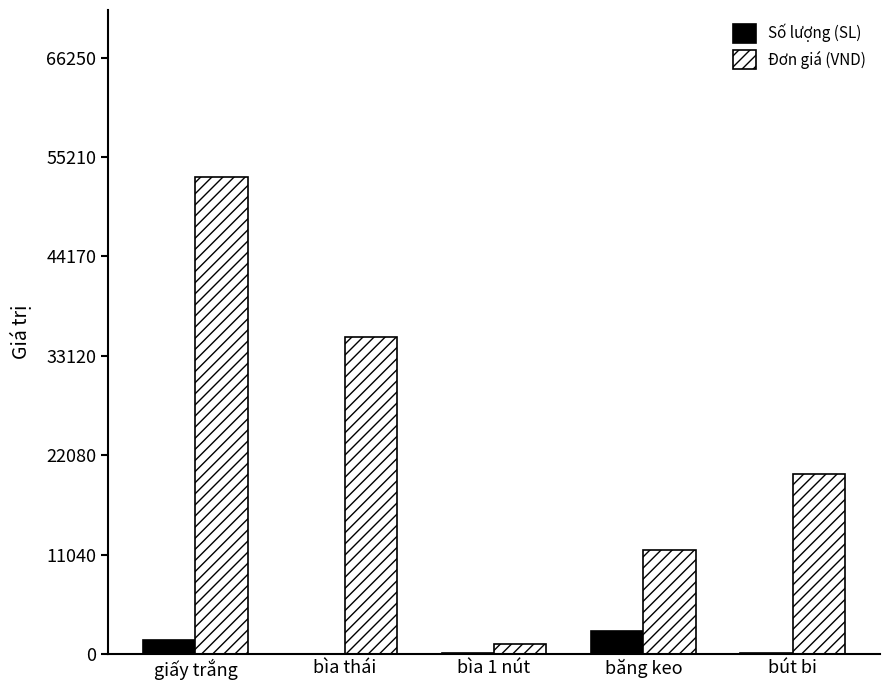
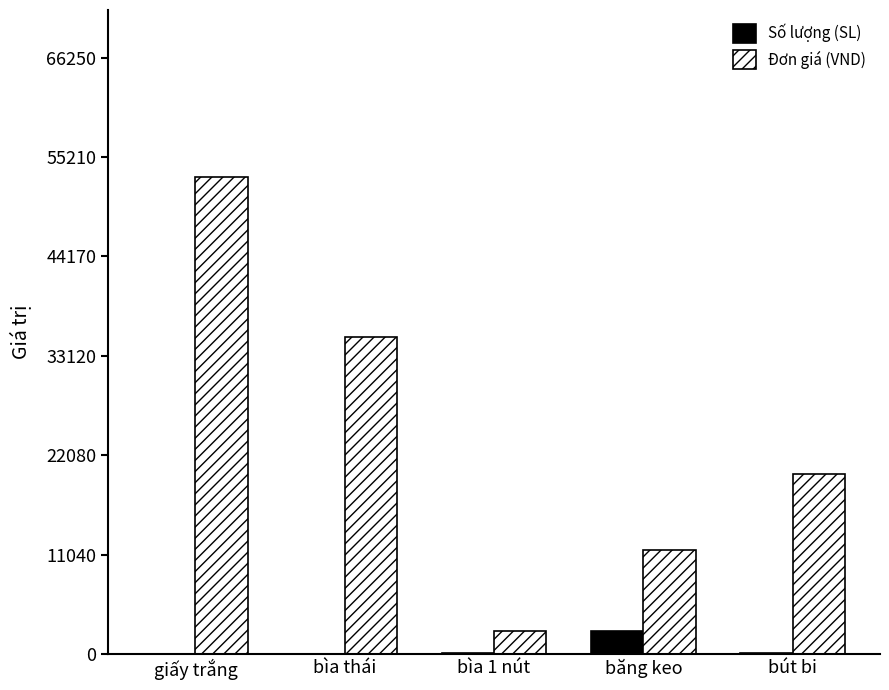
Số lượng (SL), giấy trắng: 2000 -> 0
Đơn giá (VND), bìa 1 nút: 1000 -> 3000
